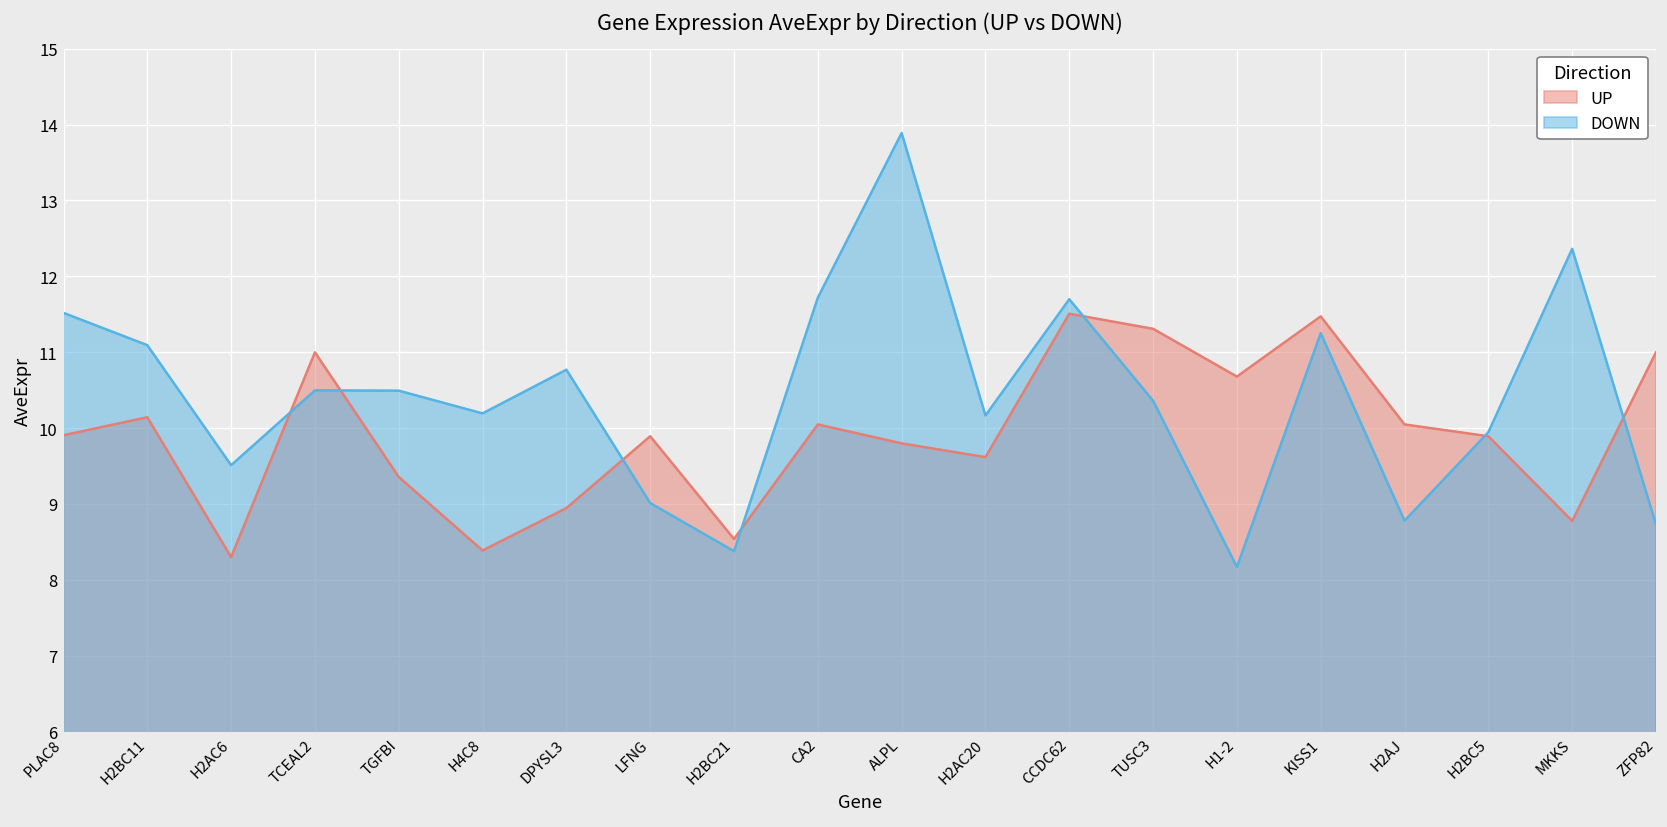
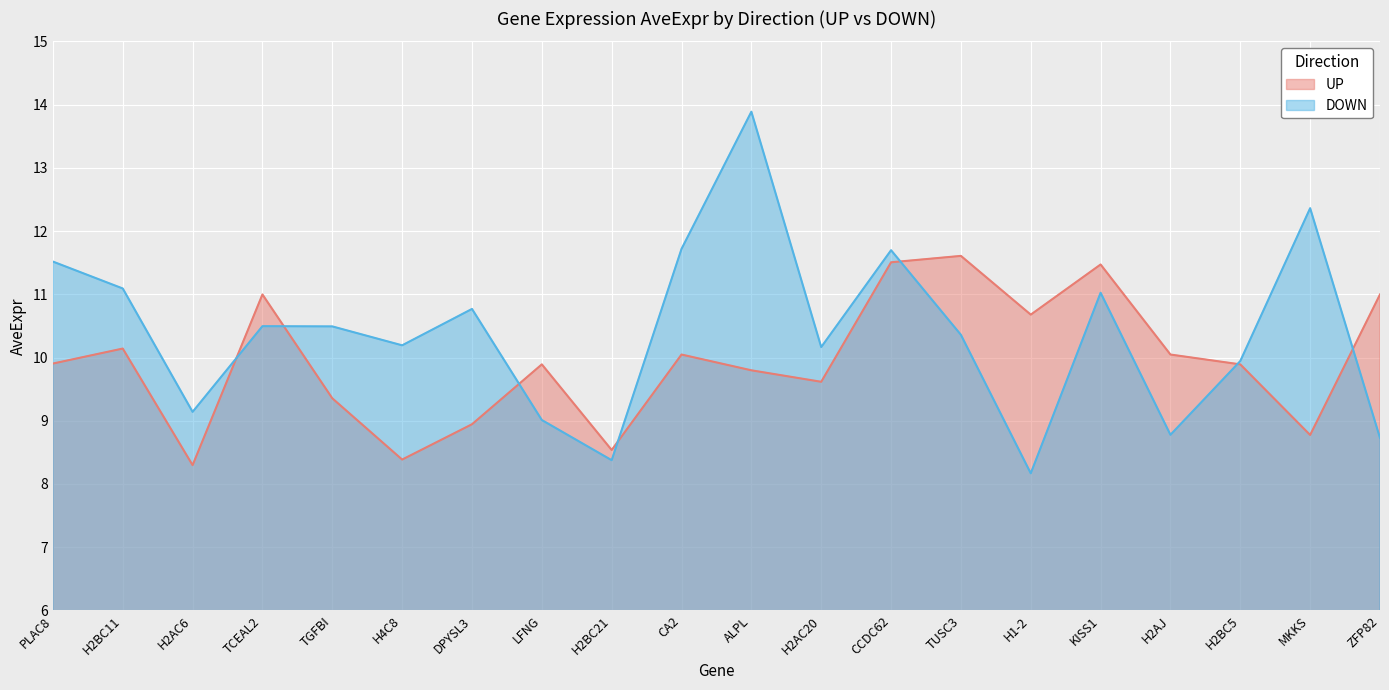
DOWN, H2AC6: 9.5 -> 9.1
UP, TUSC3: 11.3 -> 11.6
DOWN, KISS1: 11.2 -> 11.0
